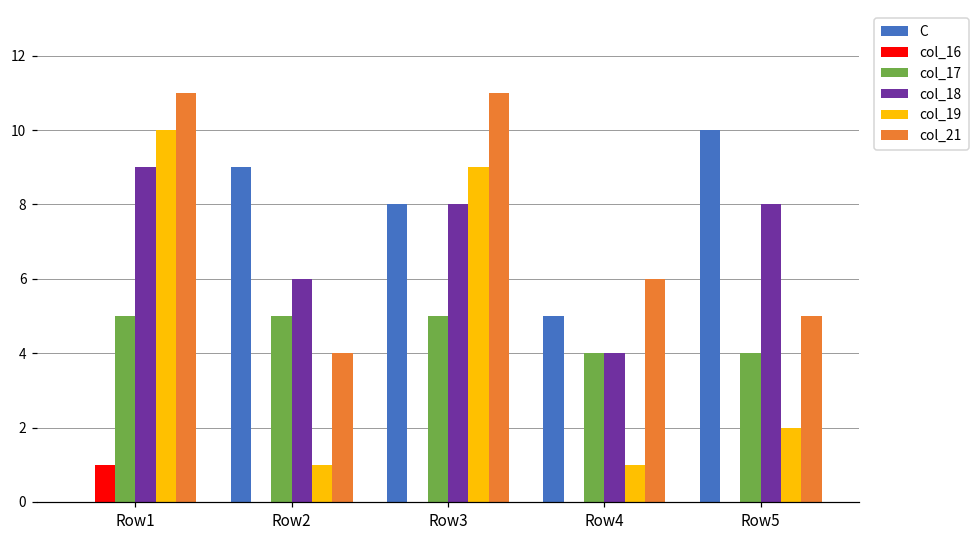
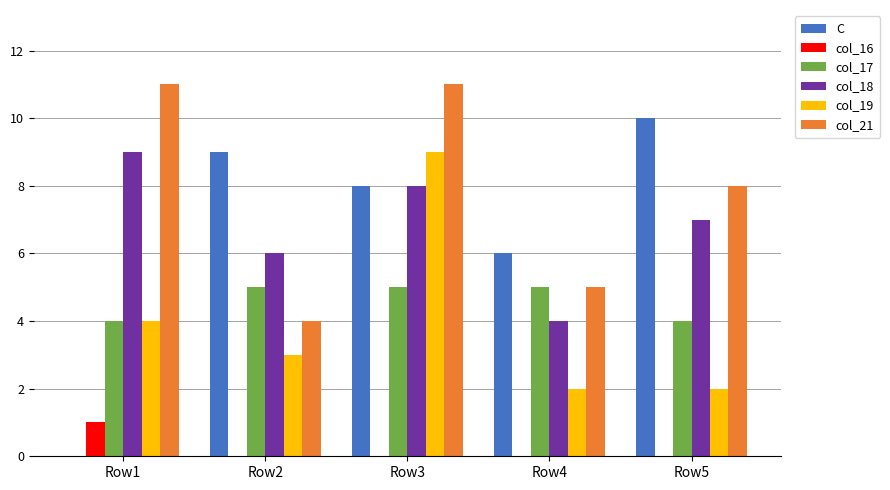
col_17, Row1: 5 -> 4
col_19, Row1: 10 -> 4
col_19, Row2: 1 -> 3
C, Row4: 5 -> 6
col_17, Row4: 4 -> 5
col_19, Row4: 1 -> 2
col_21, Row4: 6 -> 5
col_18, Row5: 8 -> 7
col_21, Row5: 5 -> 8
